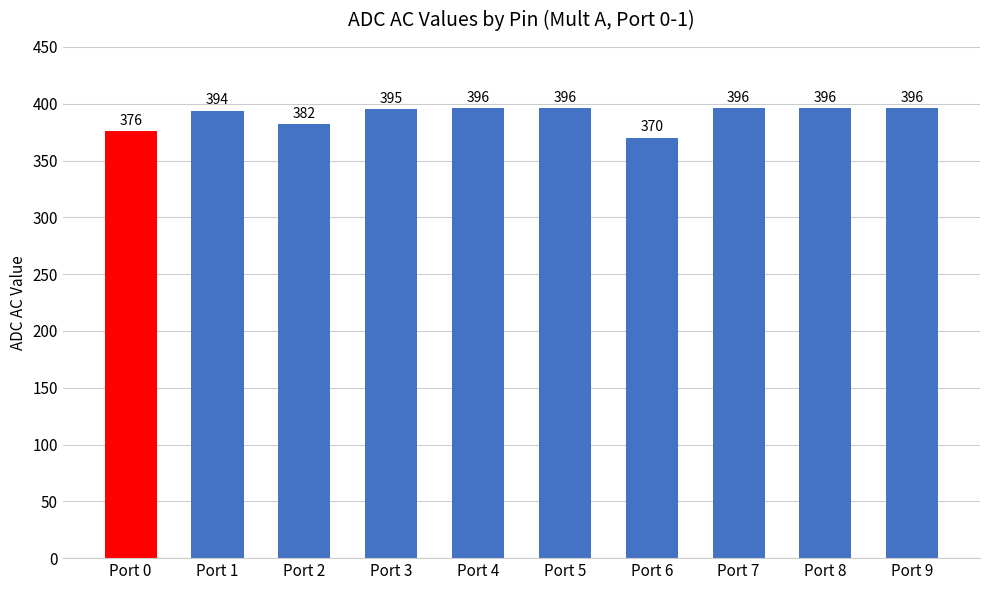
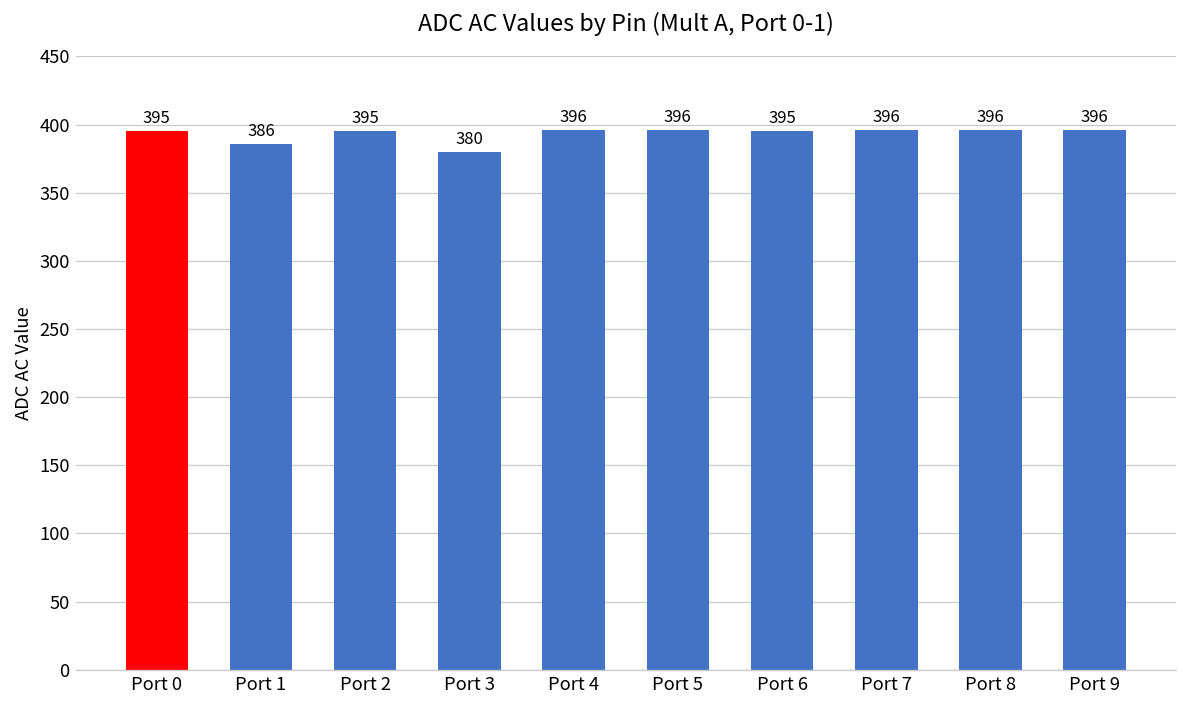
Port 0: 376 -> 395
Port 1: 394 -> 386
Port 2: 382 -> 395
Port 3: 395 -> 380
Port 6: 370 -> 395
